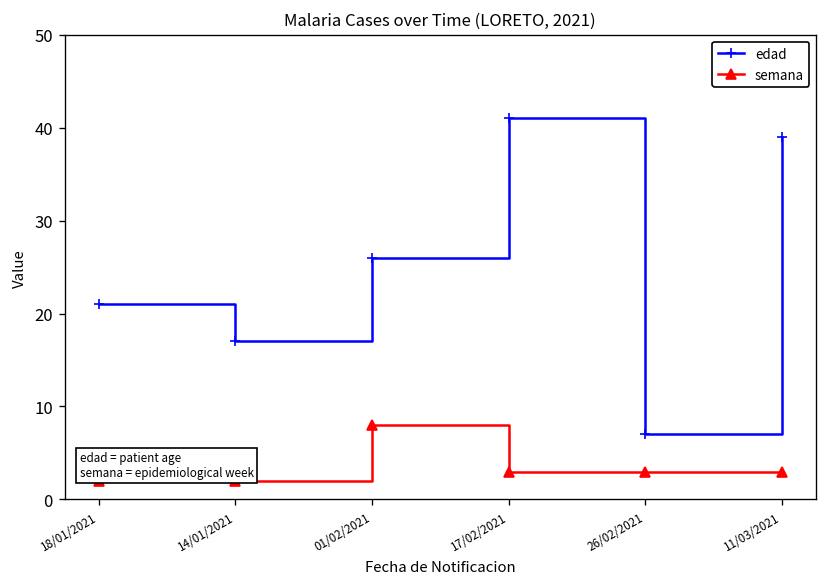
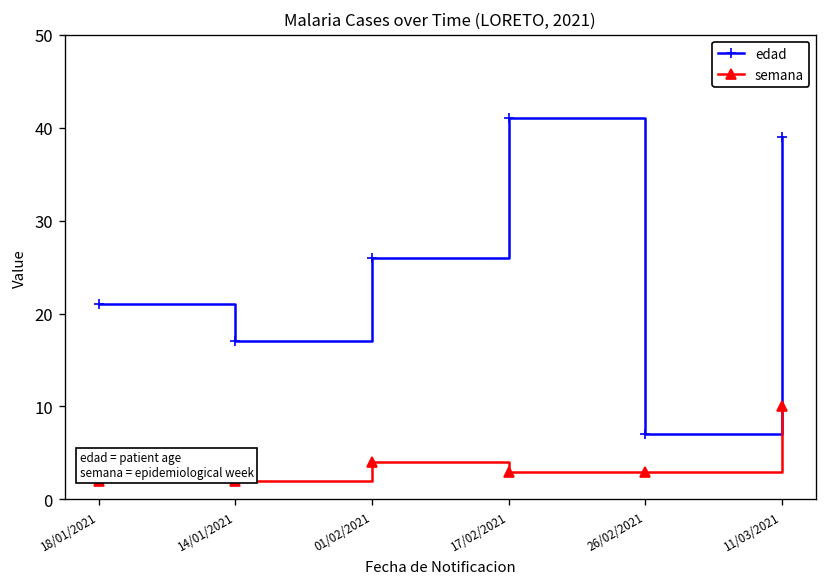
semana, 01/02/2021: 8 -> 4
semana, 11/03/2021: 3 -> 10
